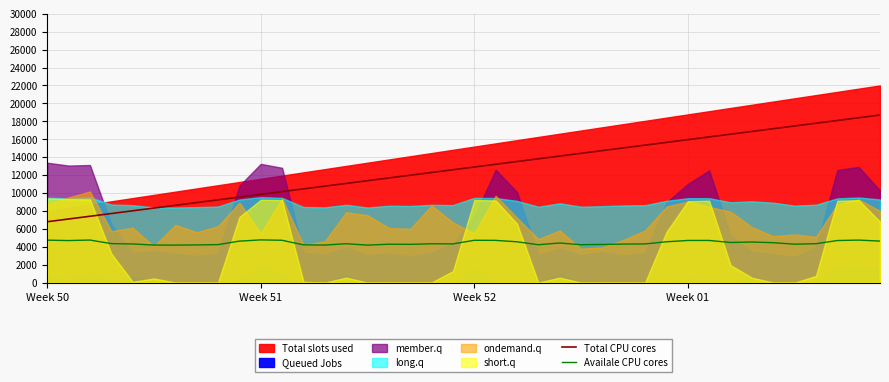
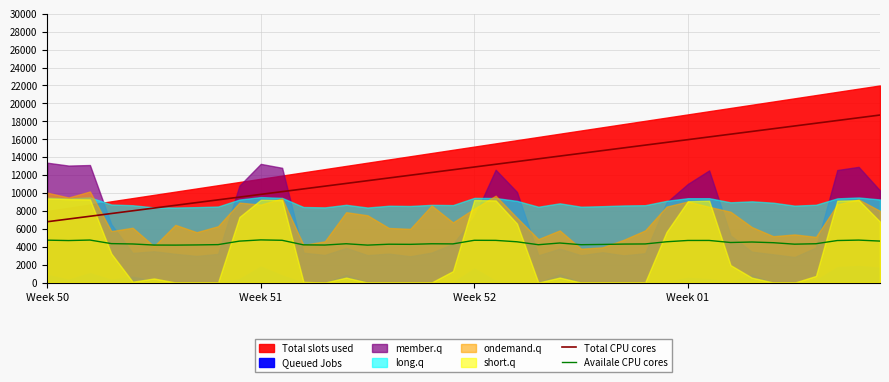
ondemand.q, Week 50: 9000 -> 10000
ondemand.q, Week 51: 6000 -> 9000
ondemand.q, Week 52: 6000 -> 8000
